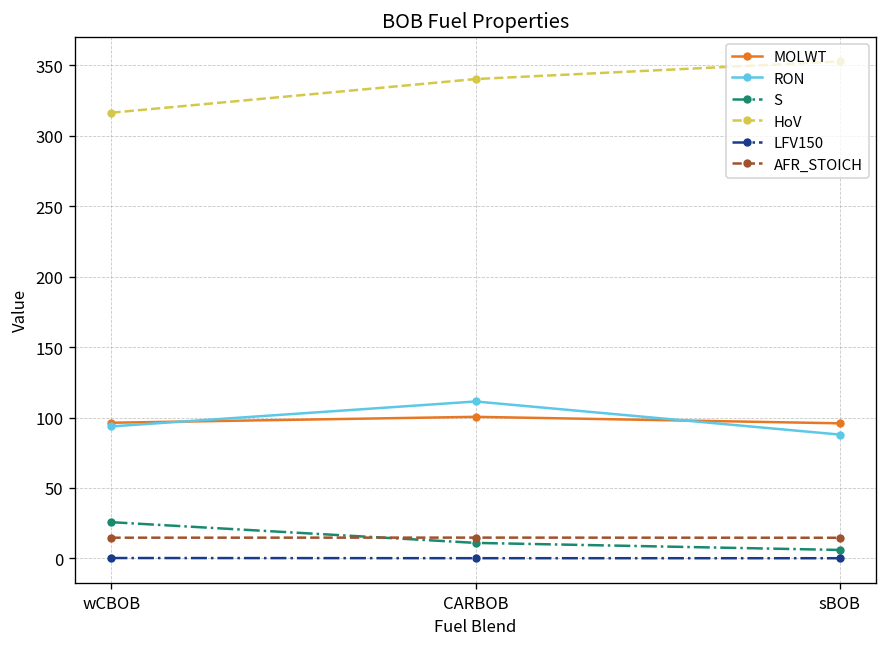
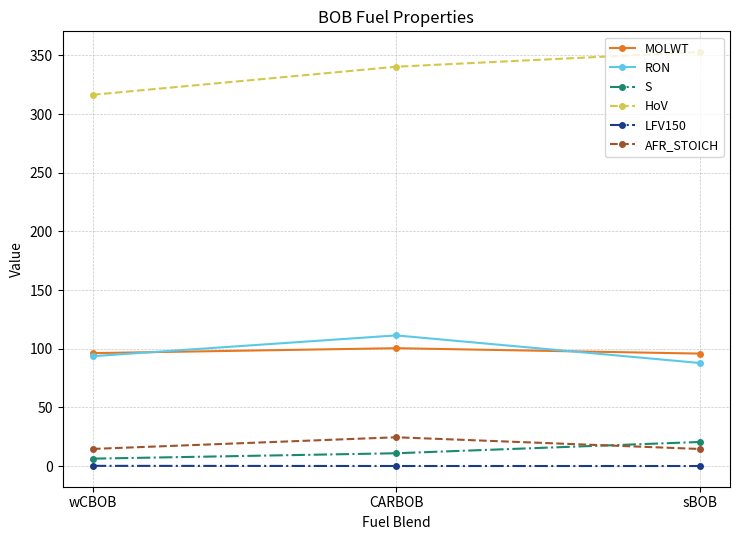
S, wCBOB: 26 -> 6
AFR_STOICH, CARBOB: 15 -> 25
S, sBOB: 6 -> 21
